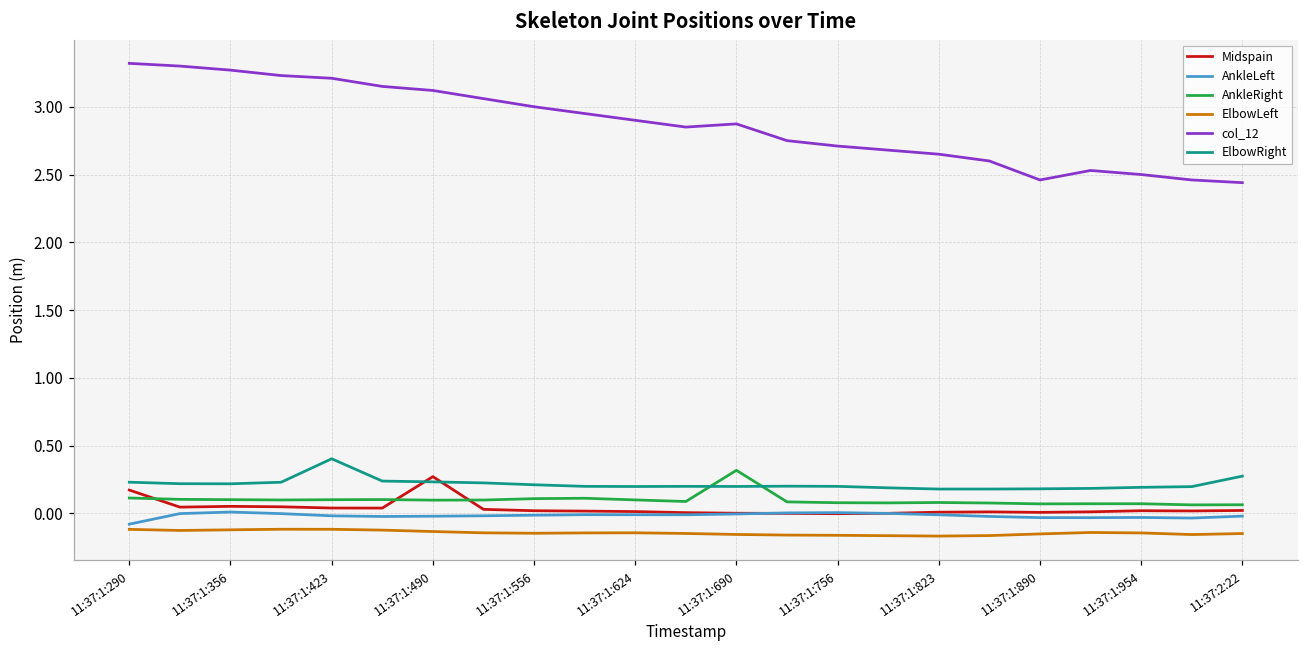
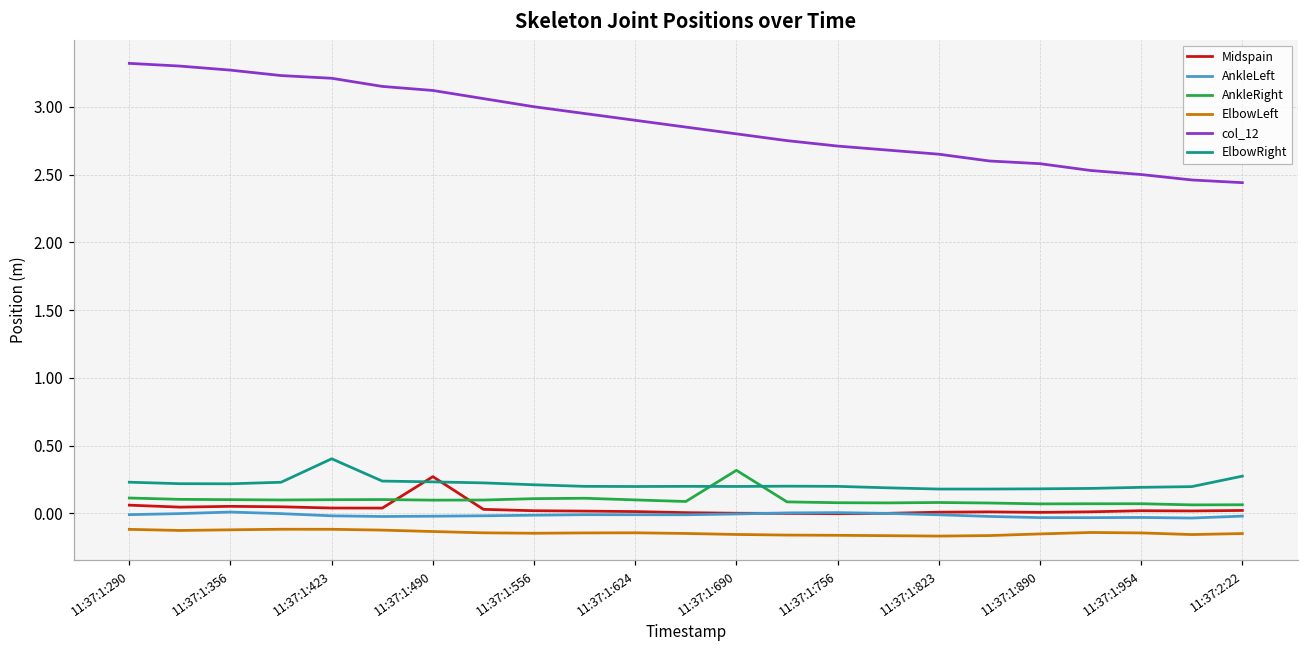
Midspain, 11:37:1:290: 0.17 -> 0.06
AnkleLeft, 11:37:1:290: -0.08 -> -0.01
col_12, 11:37:1:690: 2.87 -> 2.80
col_12, 11:37:1:890: 2.46 -> 2.58
